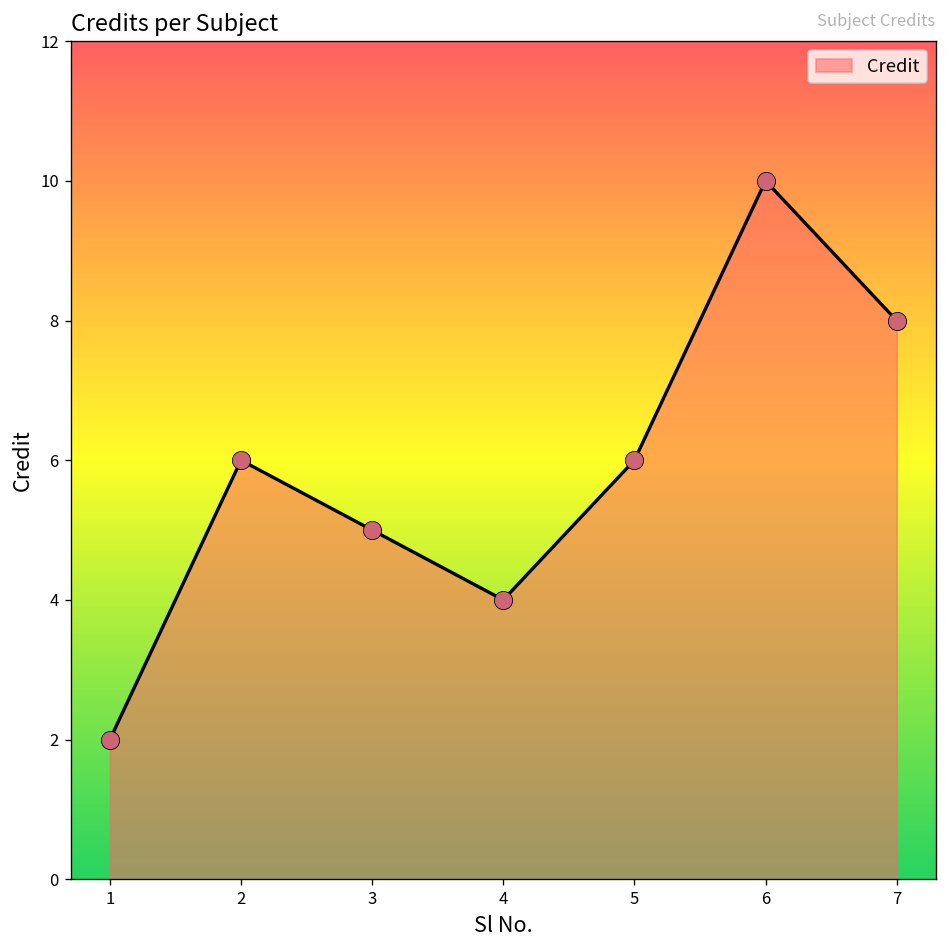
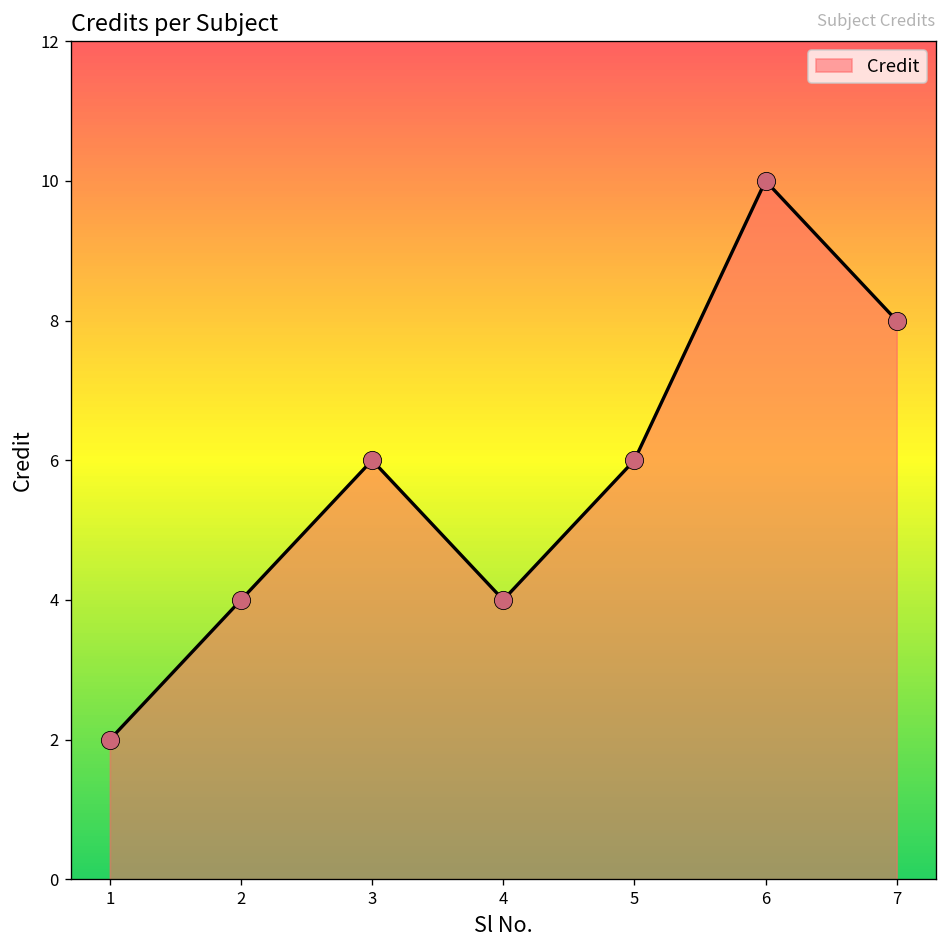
2: 6 -> 4
3: 5 -> 6
